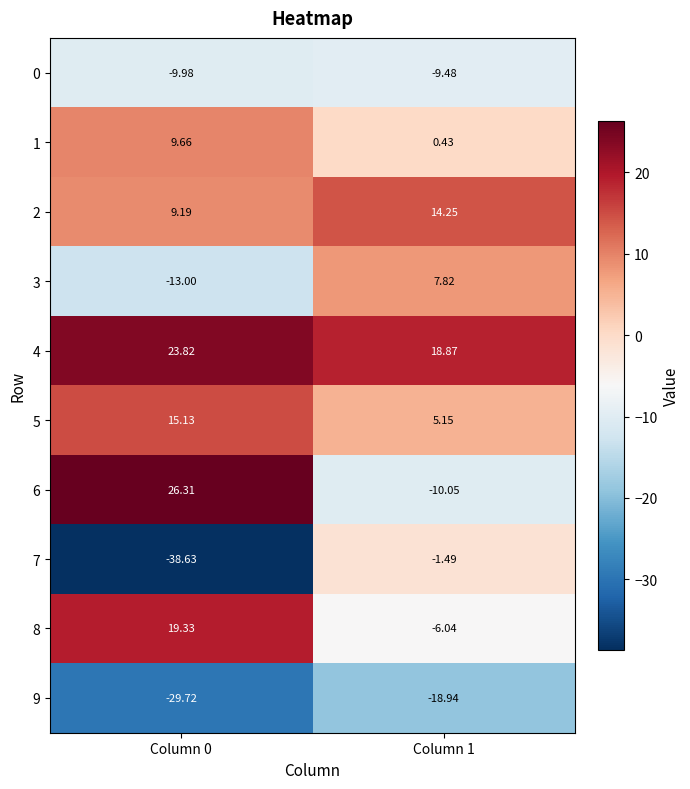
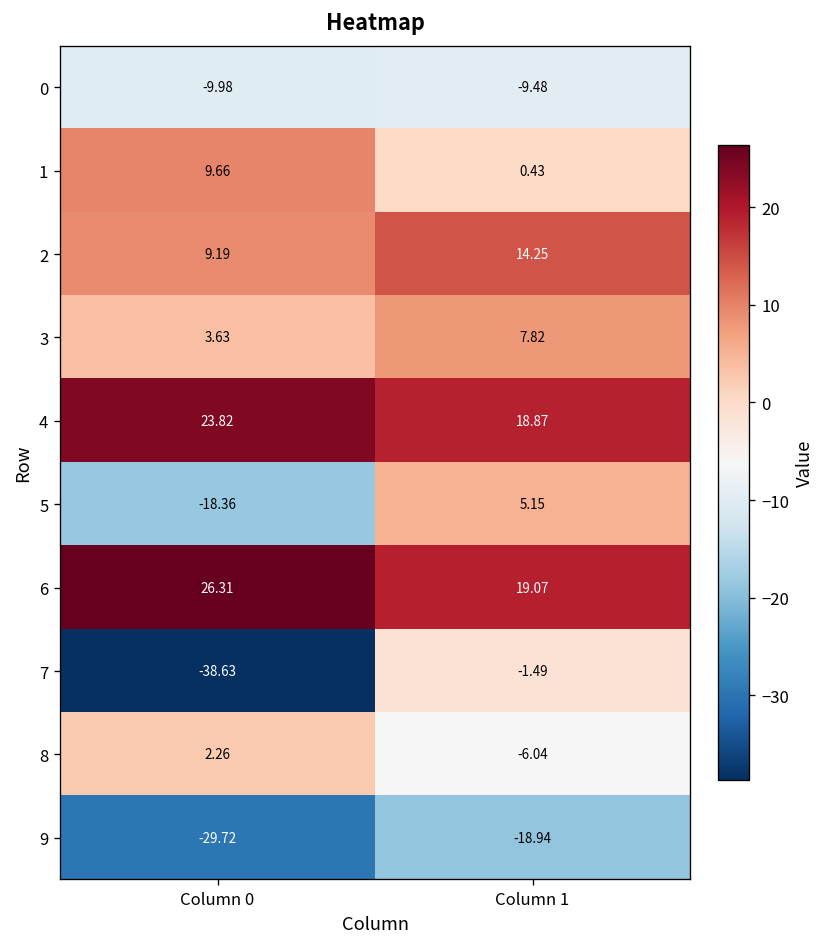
3, Column 0: -13.00 -> 3.63
5, Column 0: 15.13 -> -18.36
6, Column 1: -10.05 -> 19.07
8, Column 0: 19.33 -> 2.26
